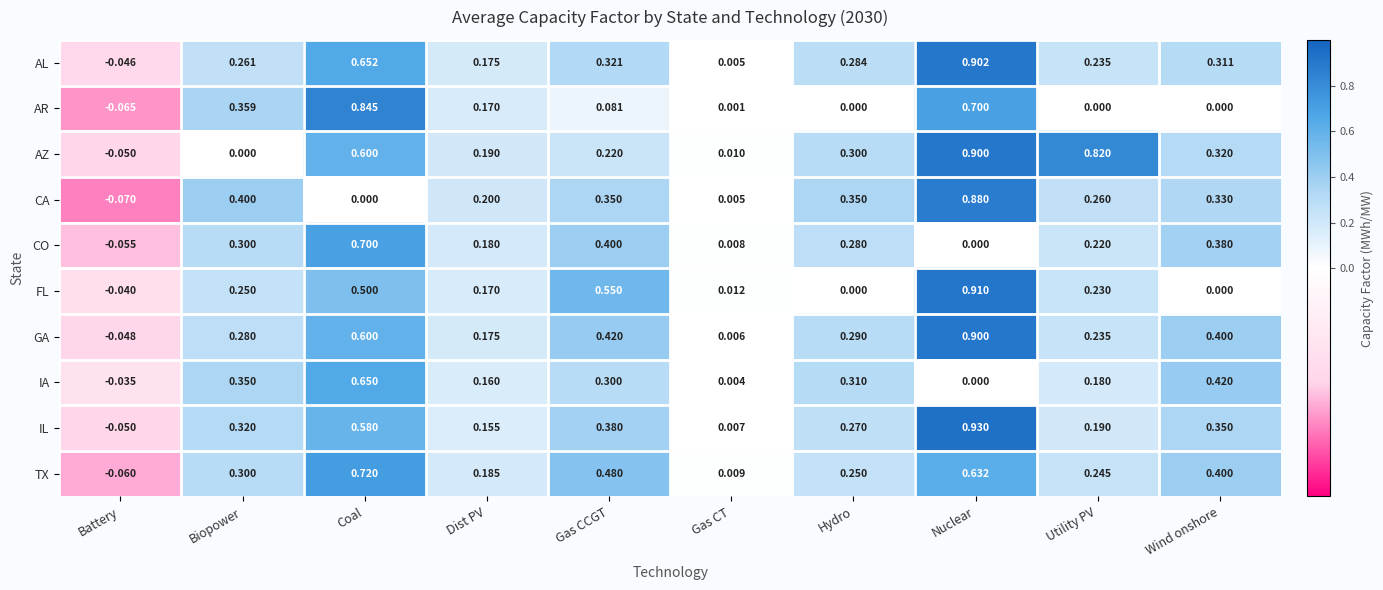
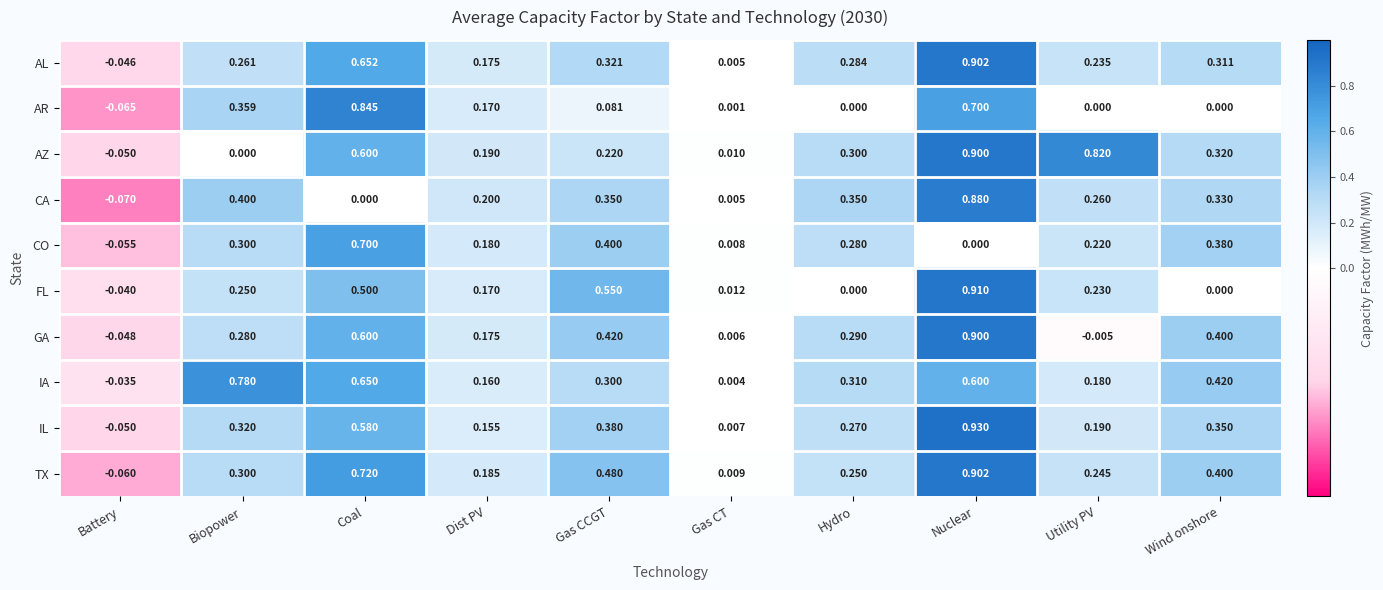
GA, Utility PV: 0.235 -> -0.005
IA, Biopower: 0.350 -> 0.780
IA, Nuclear: 0.000 -> 0.600
TX, Nuclear: 0.632 -> 0.902
